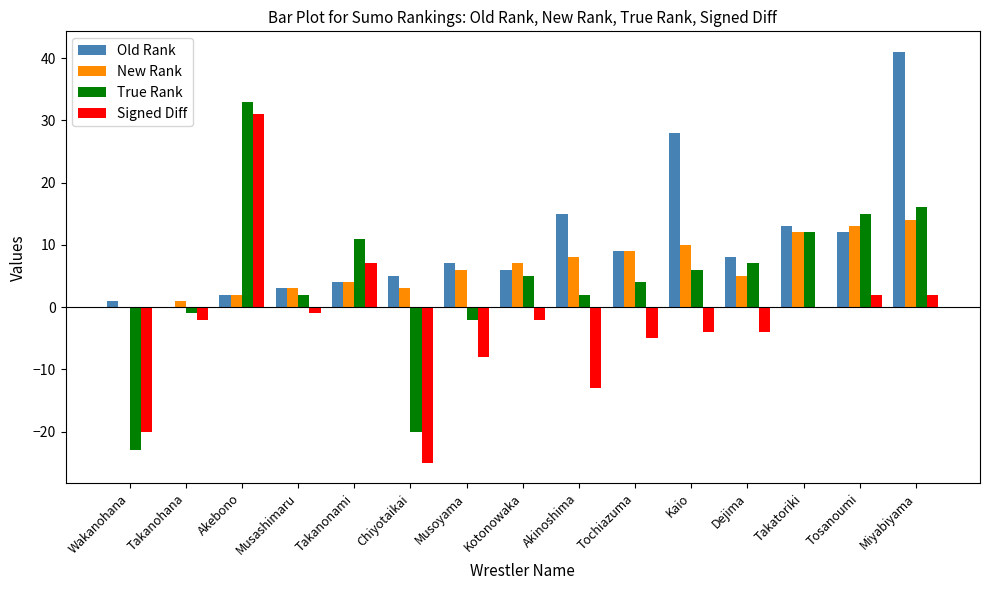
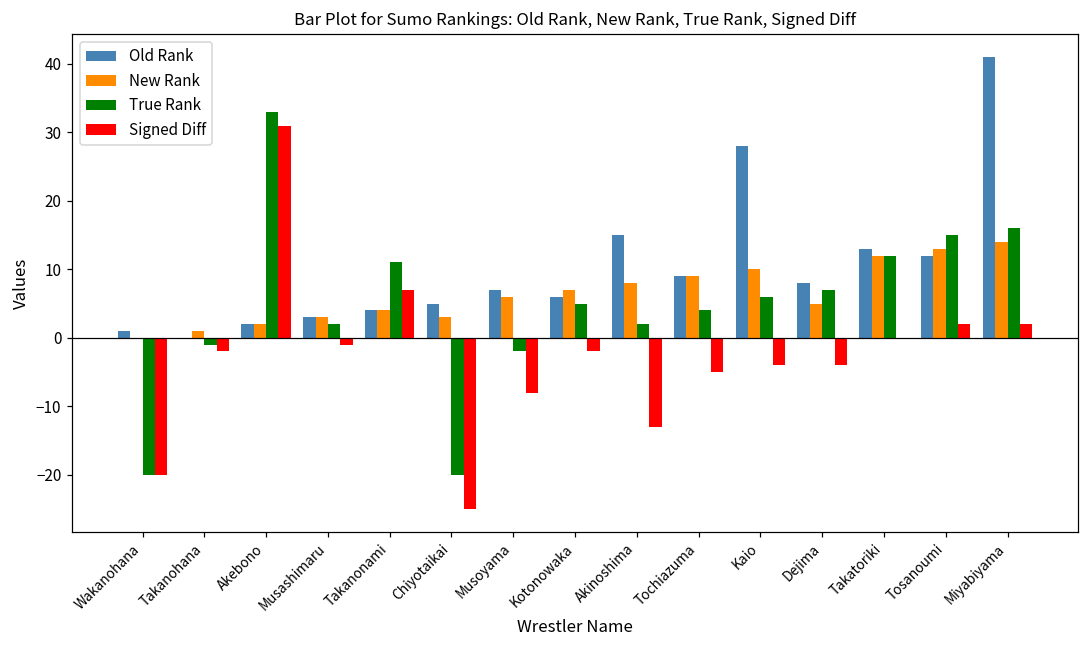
True Rank, Wakanohana: -23 -> -20
